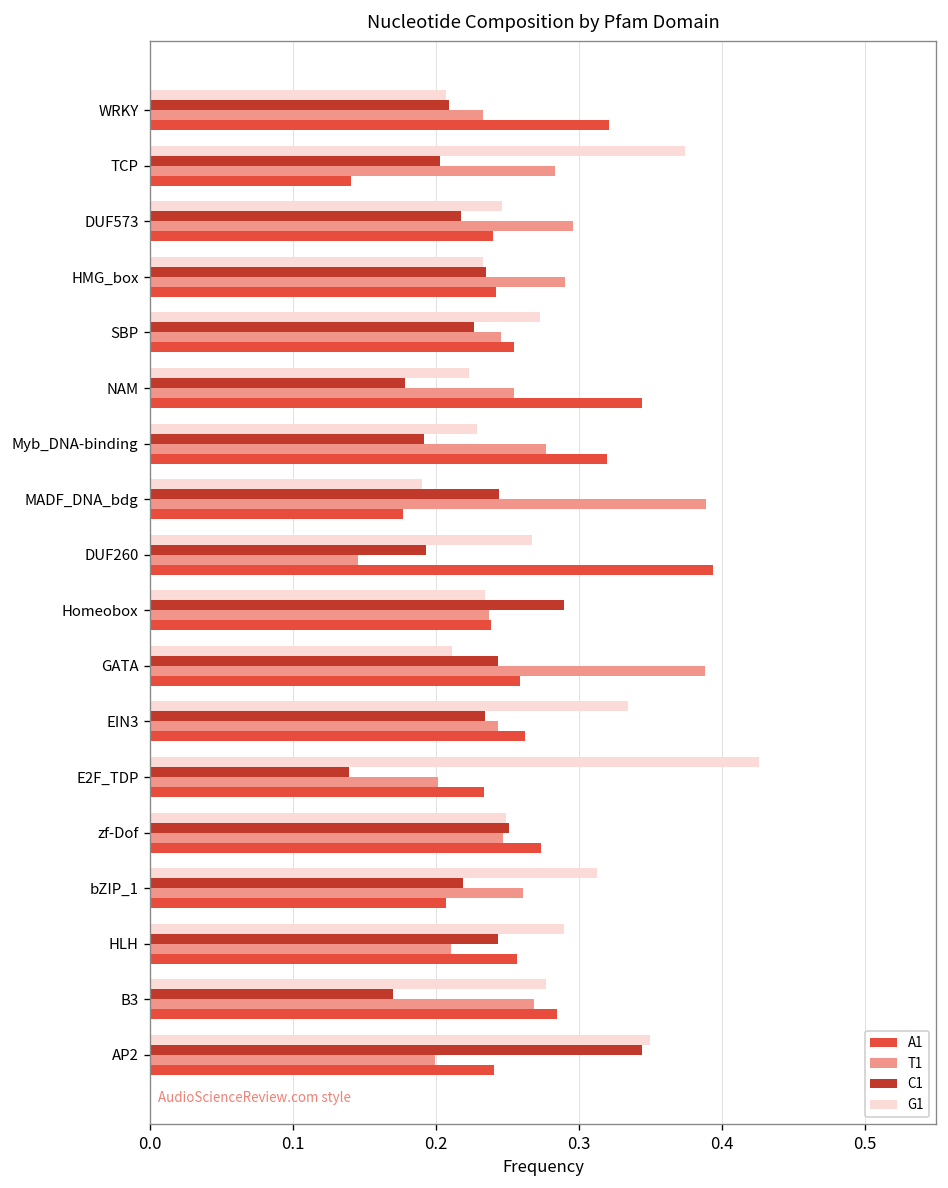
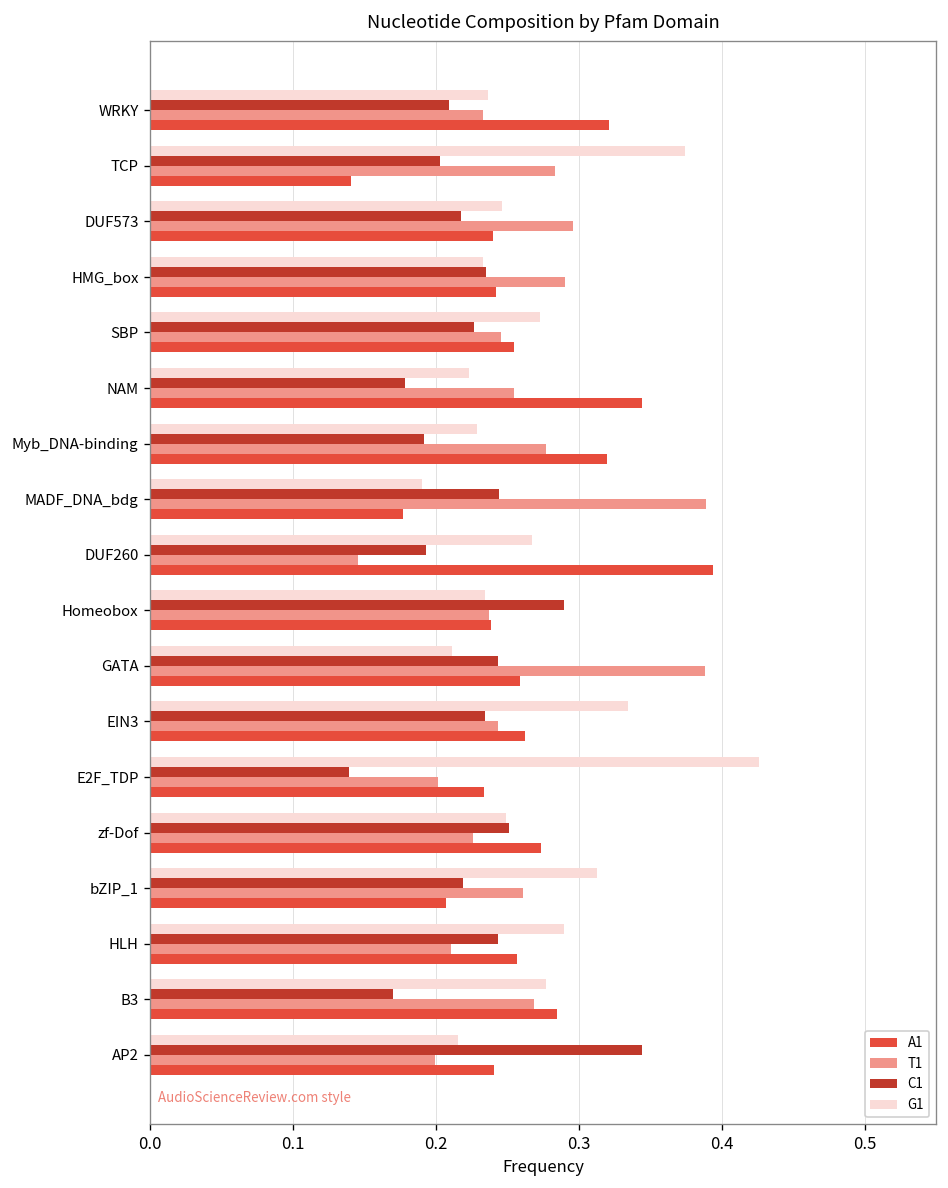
G1, WRKY: 0.207 -> 0.237
T1, zf-Dof: 0.247 -> 0.226
G1, AP2: 0.350 -> 0.216
